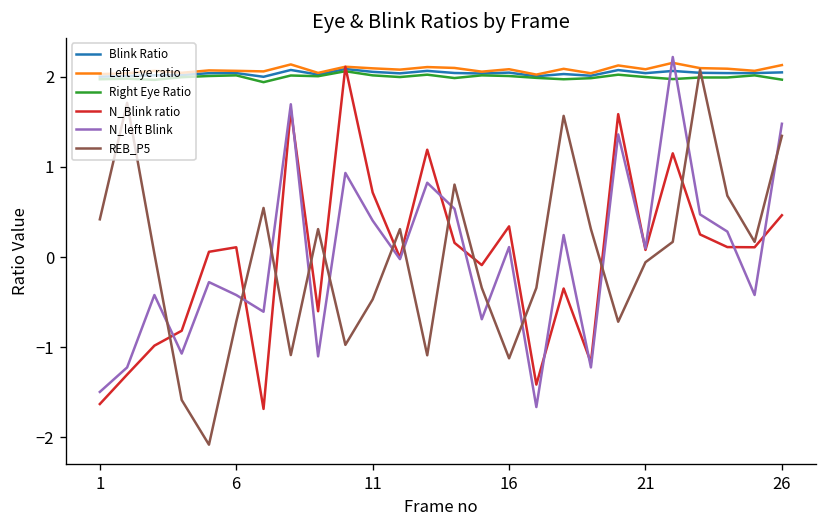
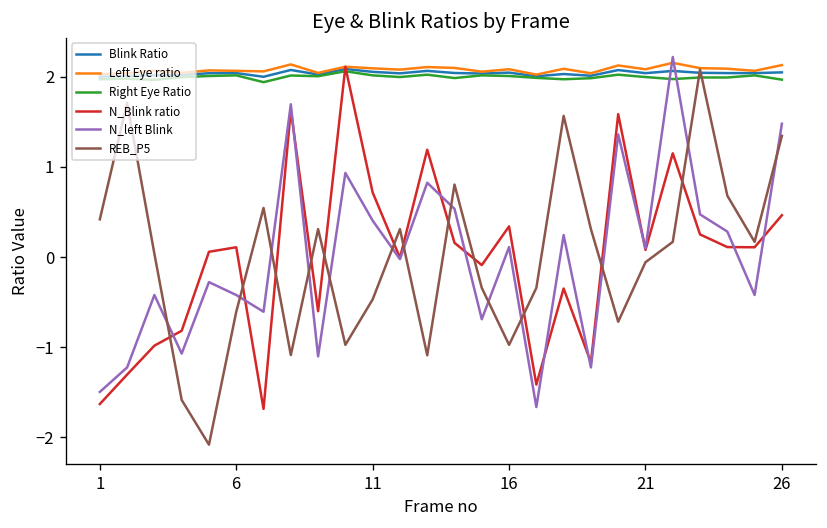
REB_P5, 6: -0.7 -> -0.6
REB_P5, 16: -1.1 -> -1.0
